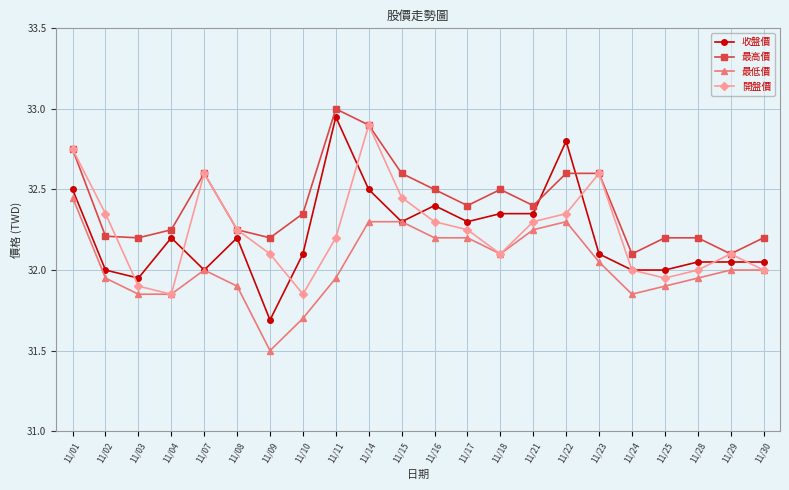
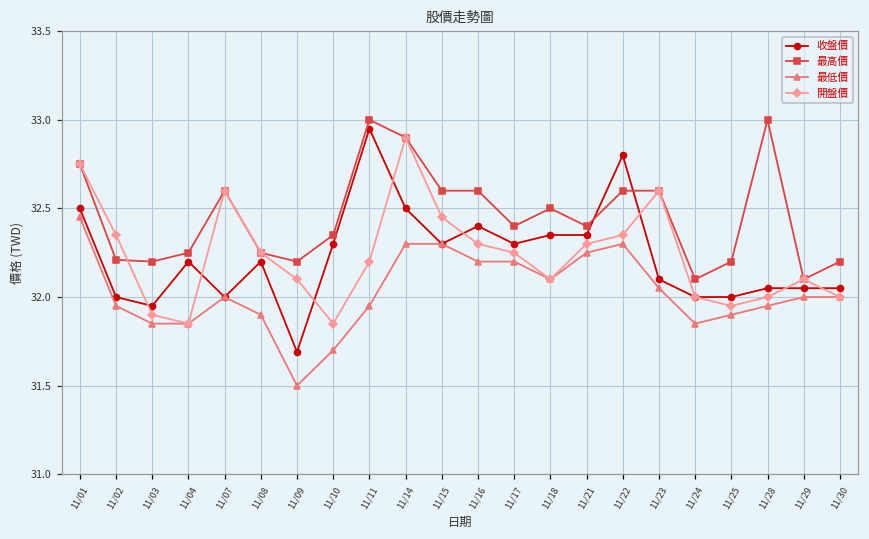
收盤價, 11/10: 32.1 -> 32.3
最高價, 11/16: 32.5 -> 32.6
最高價, 11/28: 32.2 -> 33.0
